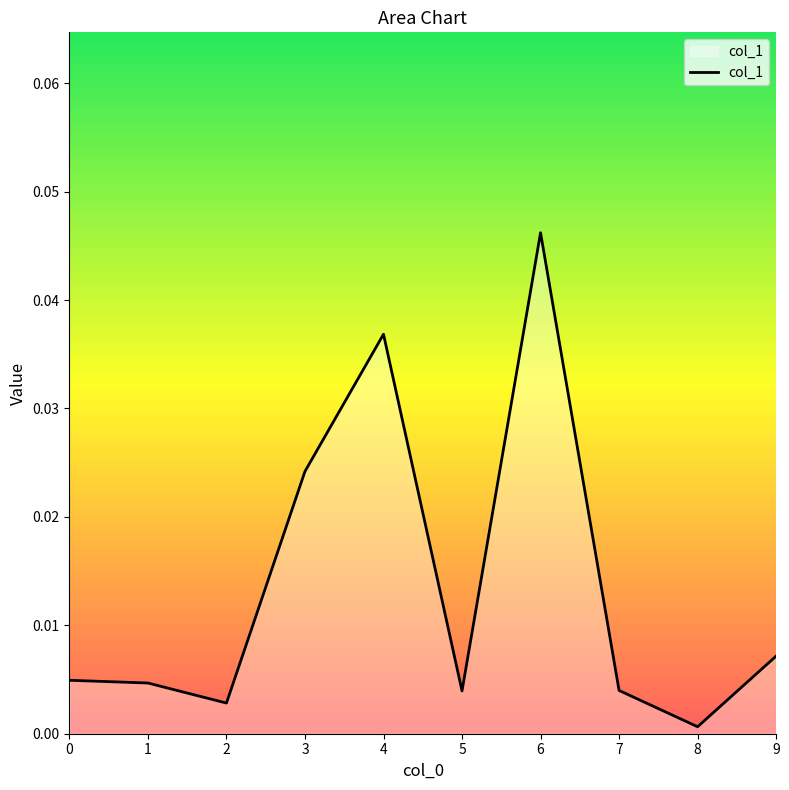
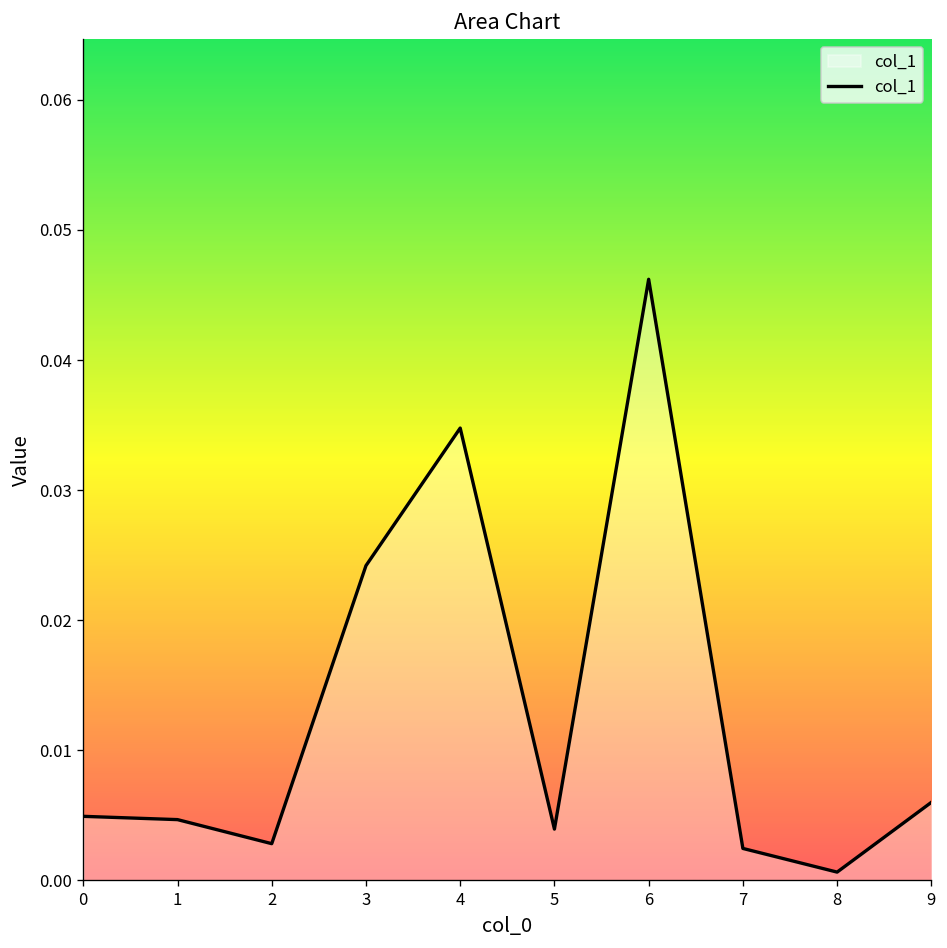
4: 0.0368 -> 0.0348
7: 0.0040 -> 0.0025
9: 0.0072 -> 0.0060
